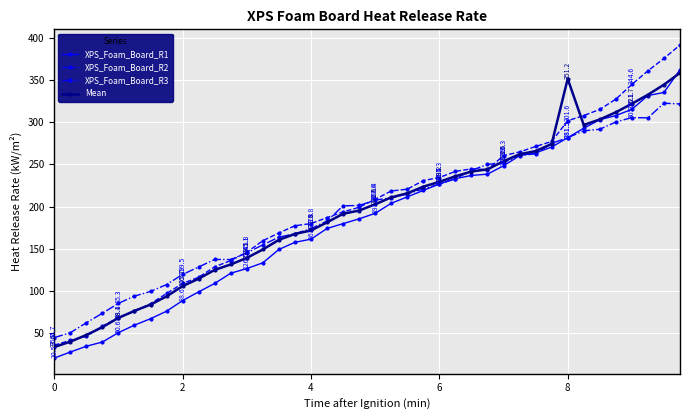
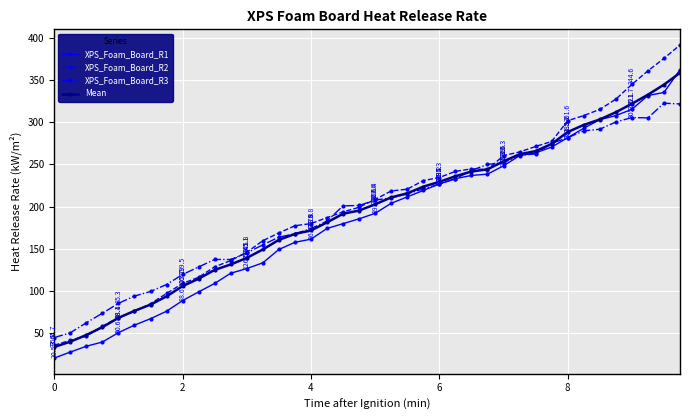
Mean, 8: 351.2 -> 288.2
